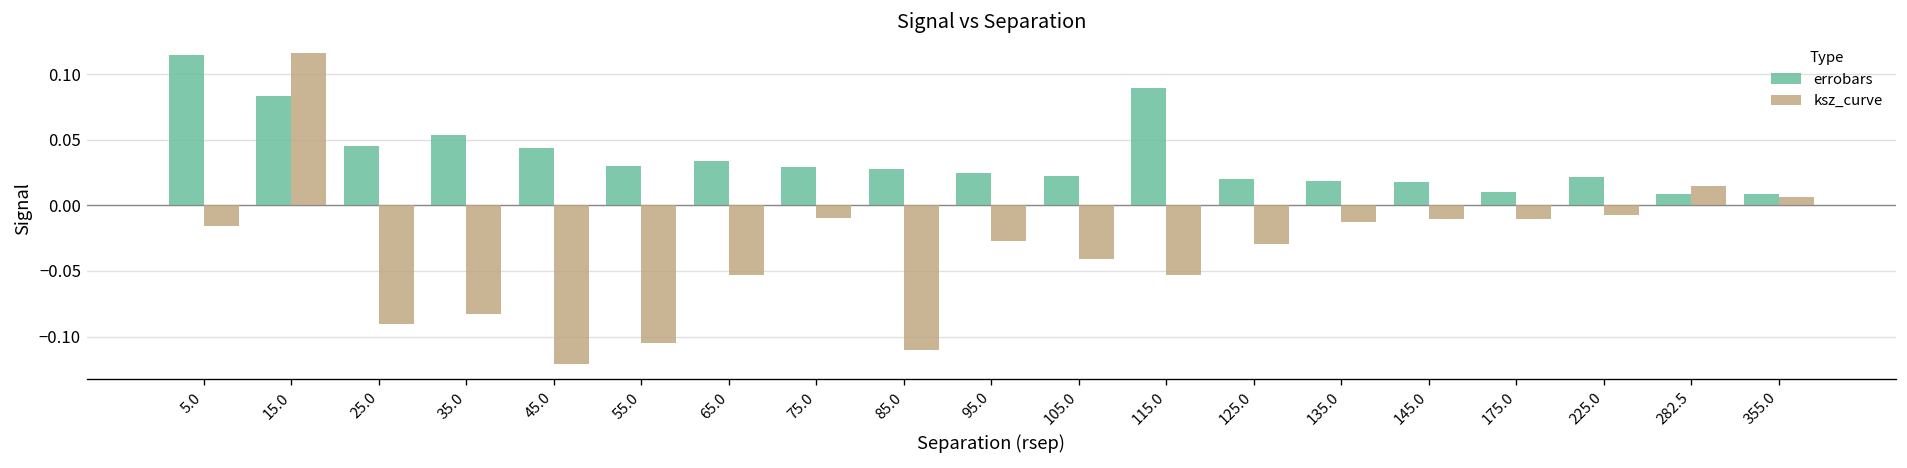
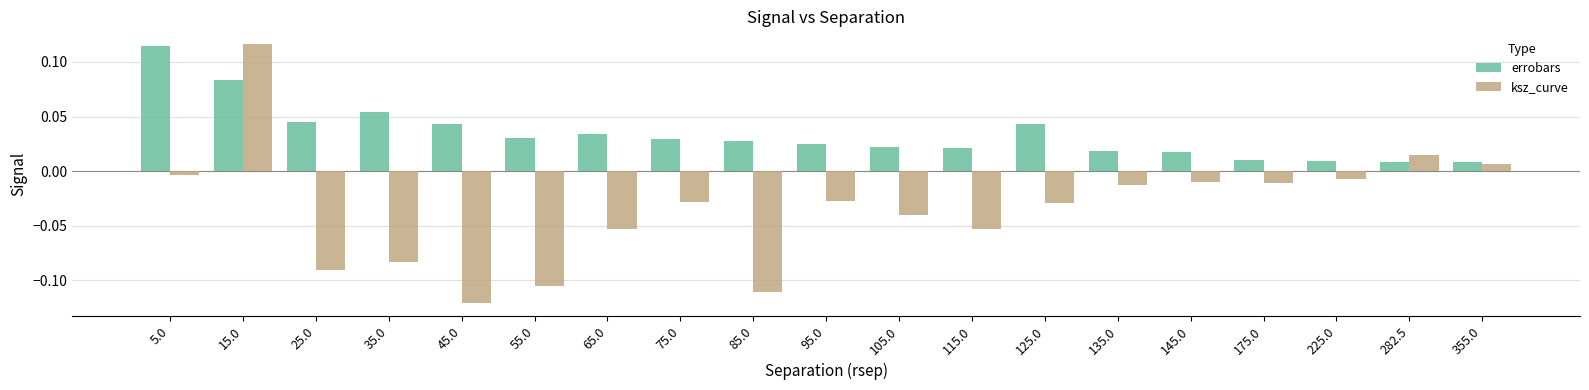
ksz_curve, 5.0: -0.016 -> -0.003
ksz_curve, 75.0: -0.010 -> -0.028
errobars, 115.0: 0.090 -> 0.021
errobars, 125.0: 0.020 -> 0.043
errobars, 225.0: 0.022 -> 0.009
